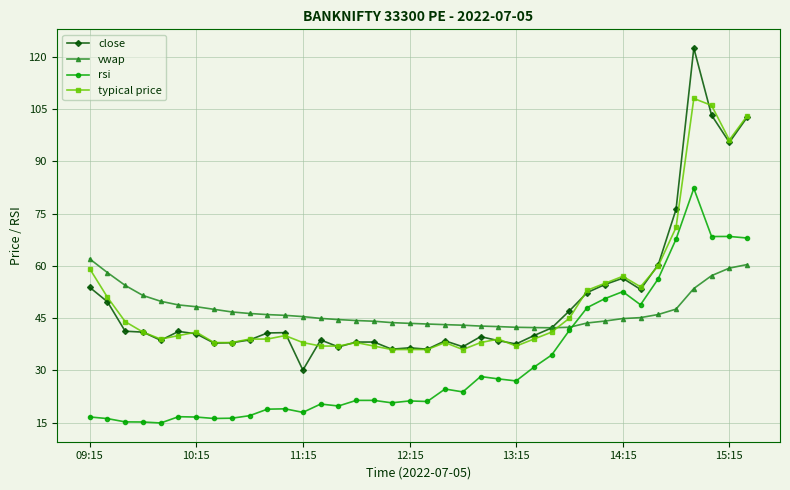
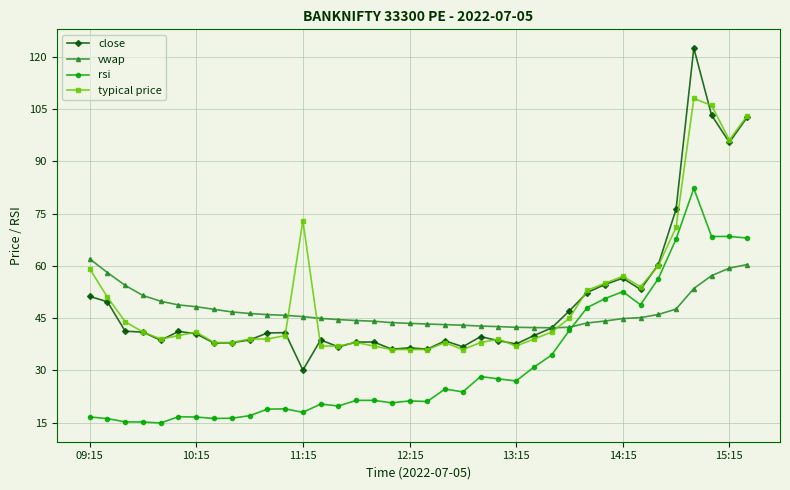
close, 09:15: 54 -> 51
typical price, 11:15: 38 -> 73
